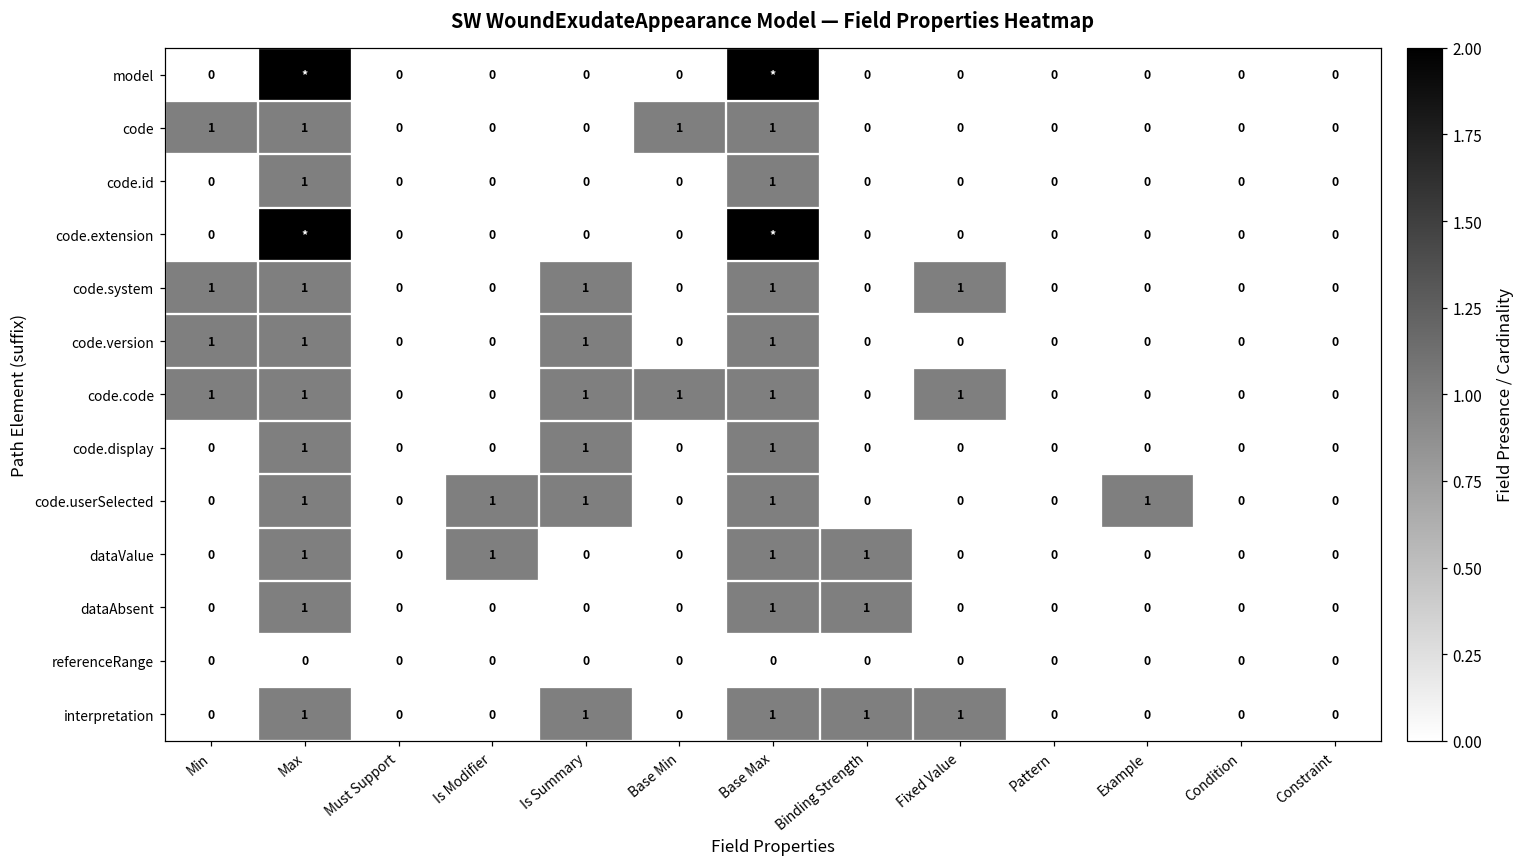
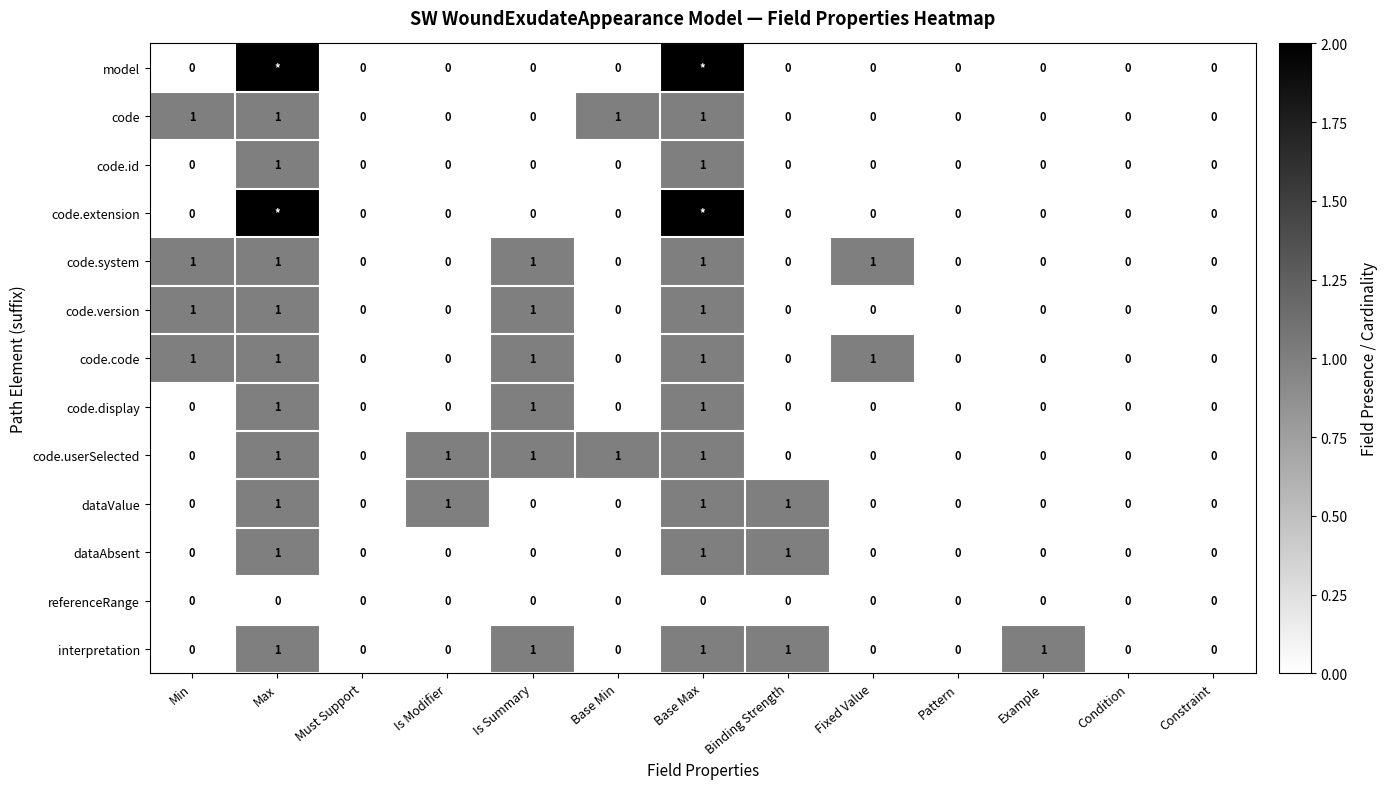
code.code, Base Min: 1 -> 0
code.userSelected, Base Min: 0 -> 1
code.userSelected, Example: 1 -> 0
interpretation, Fixed Value: 1 -> 0
interpretation, Example: 0 -> 1
